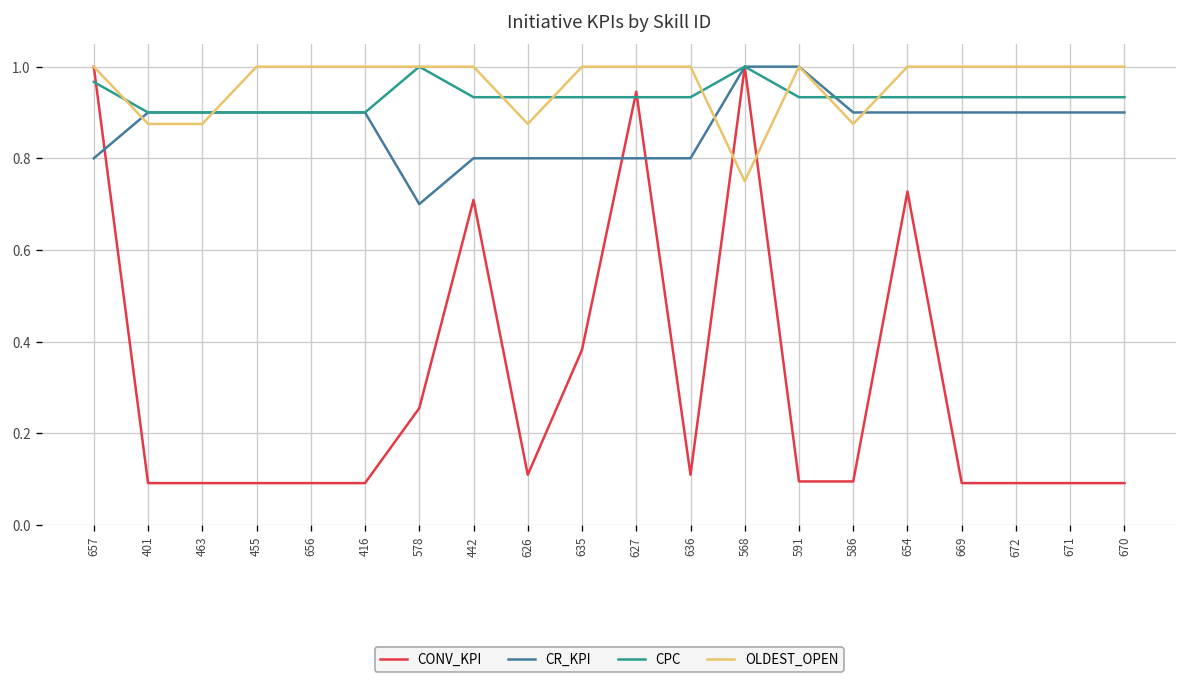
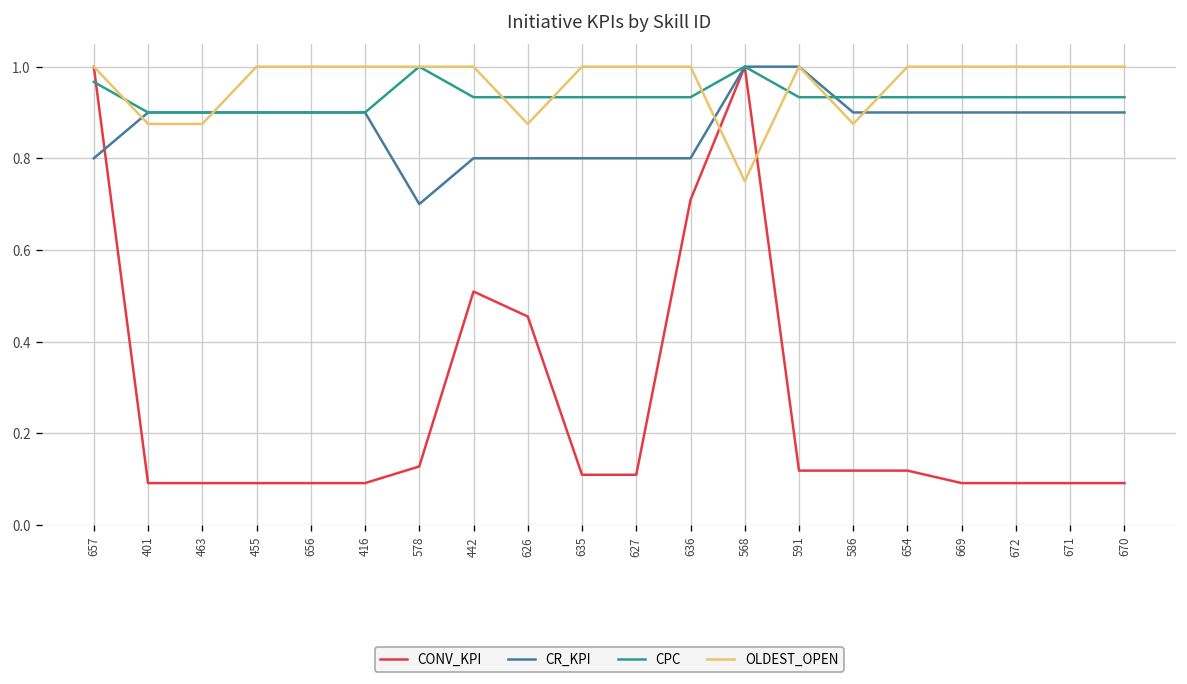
CONV_KPI, 578: 0.25 -> 0.13
CONV_KPI, 442: 0.71 -> 0.51
CONV_KPI, 626: 0.11 -> 0.45
CONV_KPI, 635: 0.38 -> 0.11
CONV_KPI, 627: 0.95 -> 0.11
CONV_KPI, 636: 0.11 -> 0.71
CONV_KPI, 591: 0.09 -> 0.12
CONV_KPI, 586: 0.09 -> 0.12
CONV_KPI, 654: 0.73 -> 0.12
